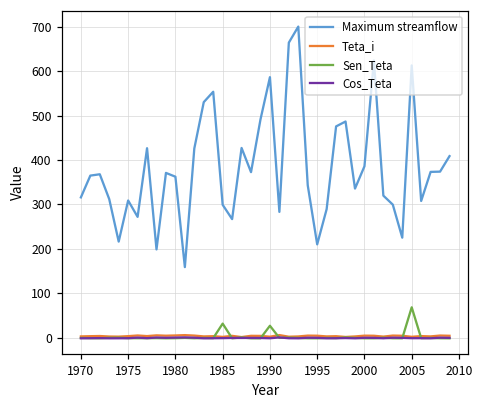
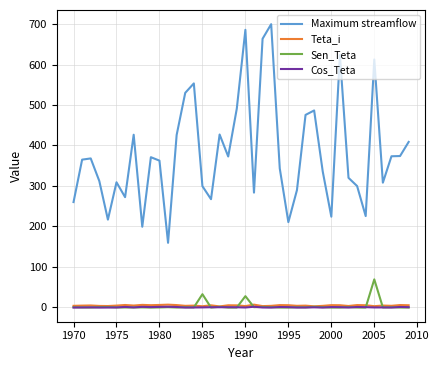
Maximum streamflow, 1970: 320 -> 260
Maximum streamflow, 1990: 590 -> 690
Maximum streamflow, 2000: 390 -> 220
